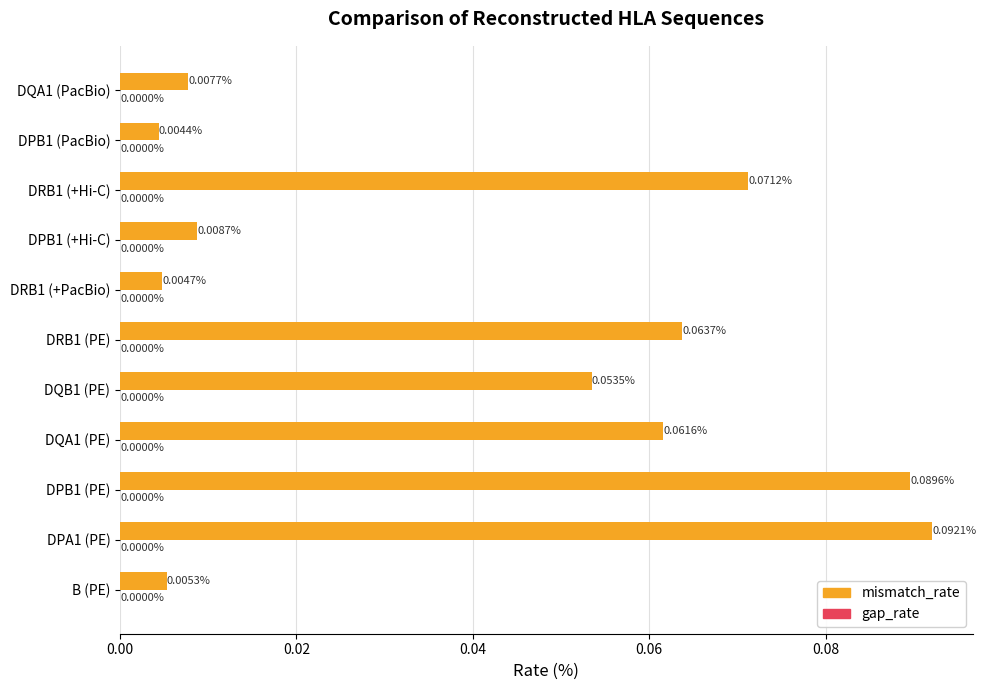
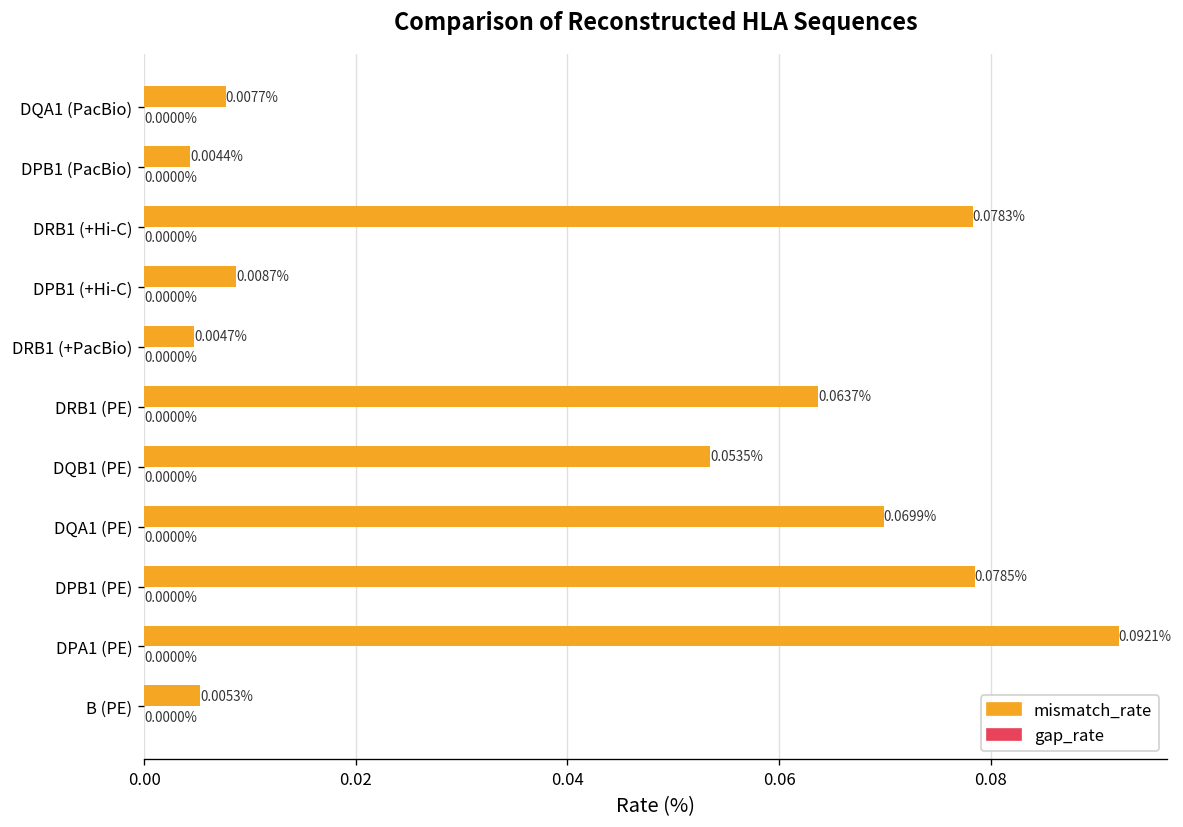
mismatch_rate, DRB1 (+Hi-C): 0.0712% -> 0.0783%
mismatch_rate, DQA1 (PE): 0.0616% -> 0.0699%
mismatch_rate, DPB1 (PE): 0.0896% -> 0.0785%
